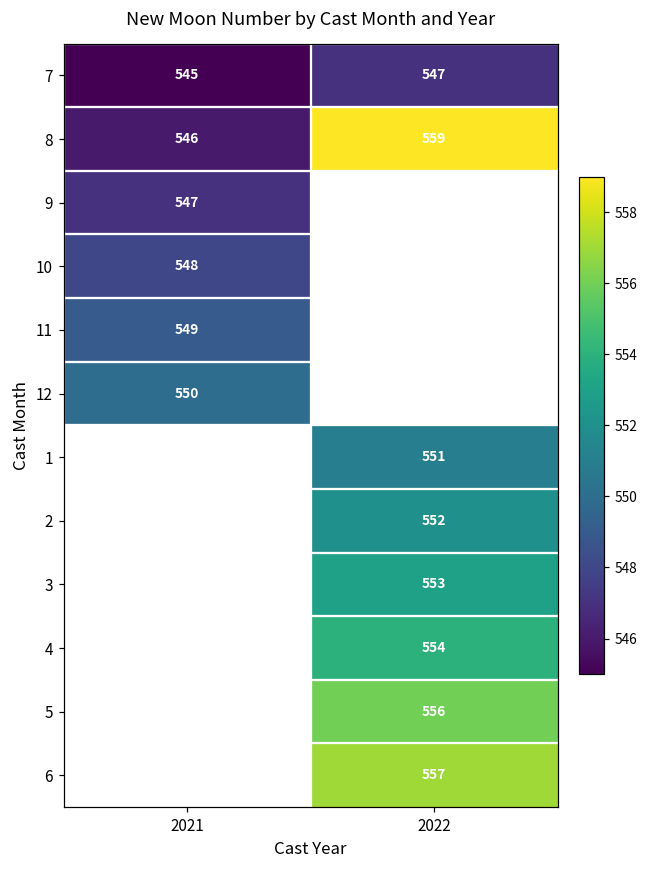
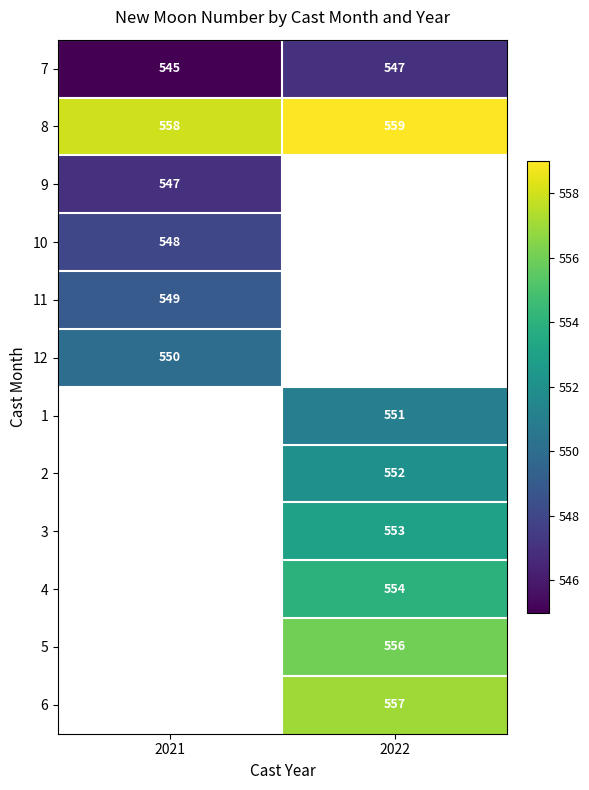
8, 2021: 546 -> 558
